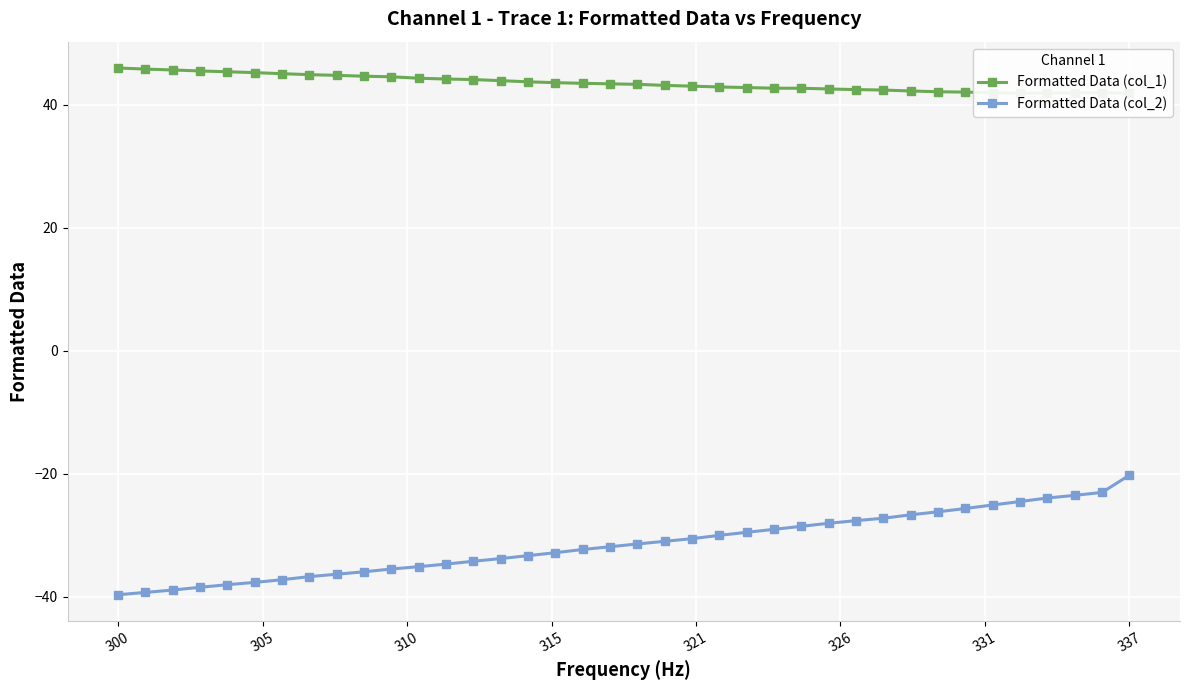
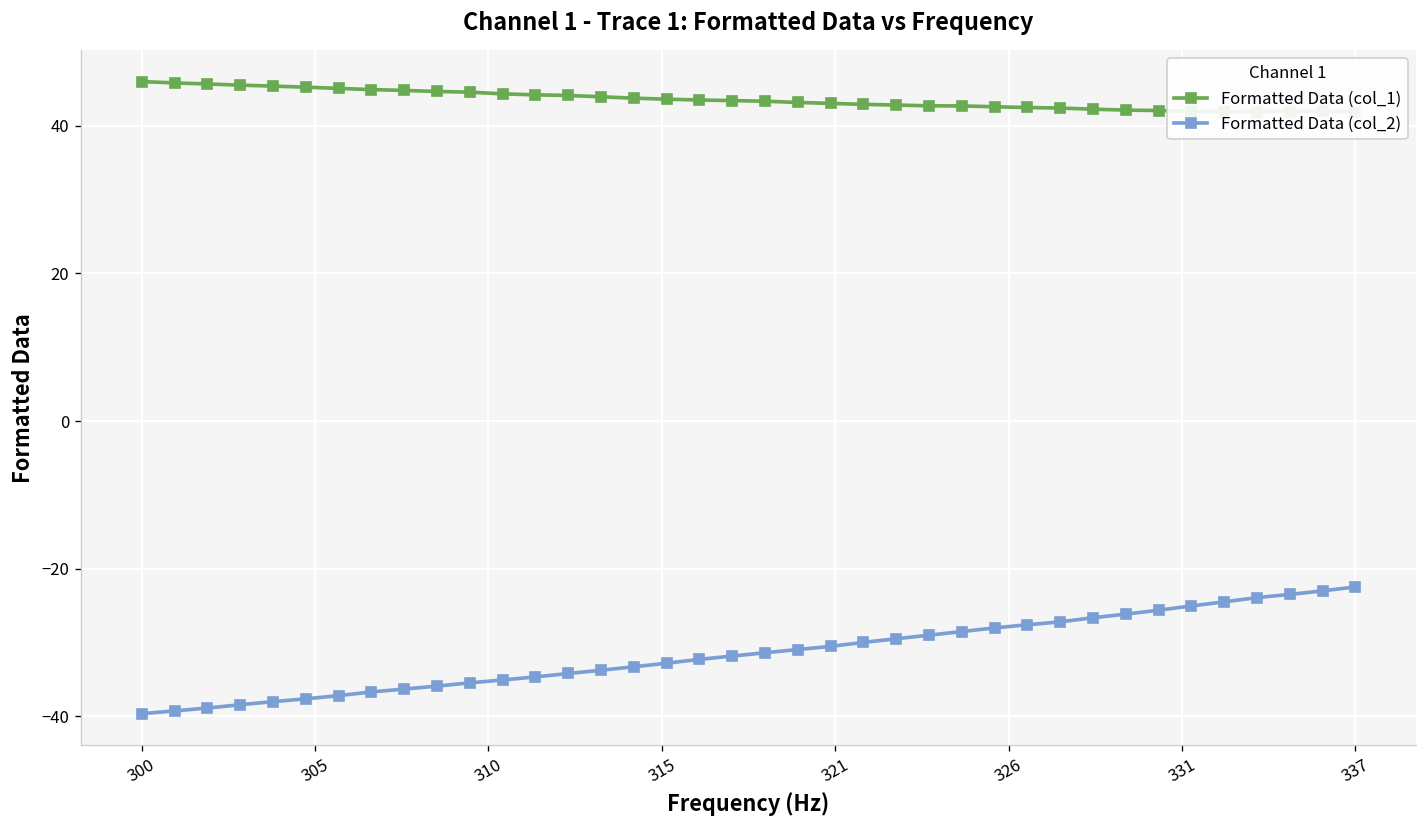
Formatted Data (col_2), 337: -20 -> -22
